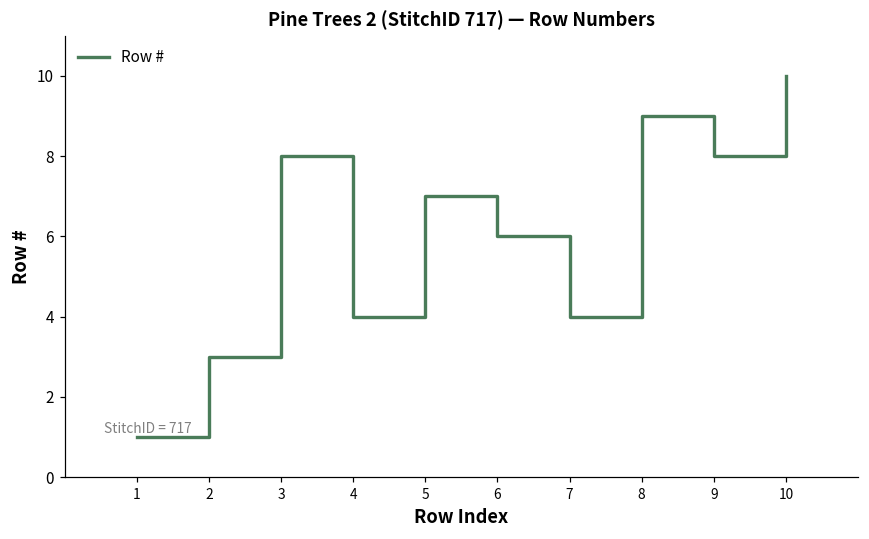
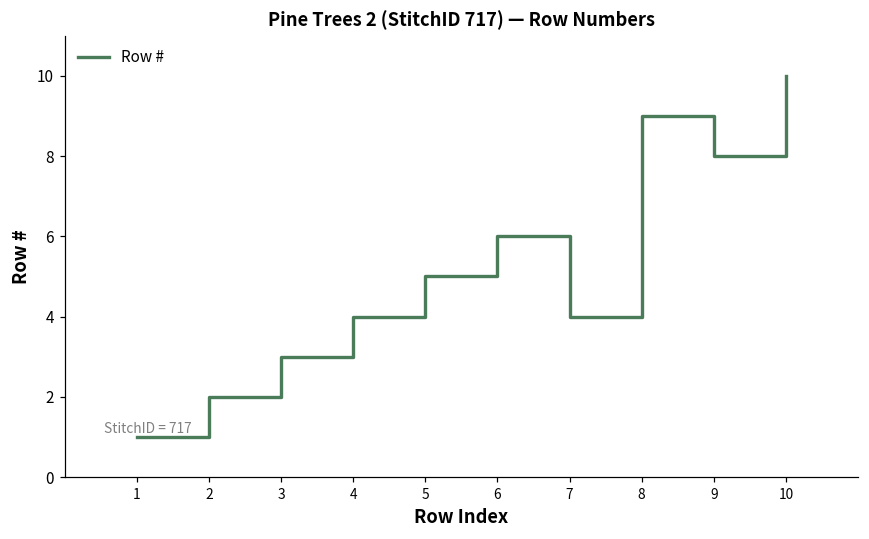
2: 3 -> 2
3: 8 -> 3
5: 7 -> 5
